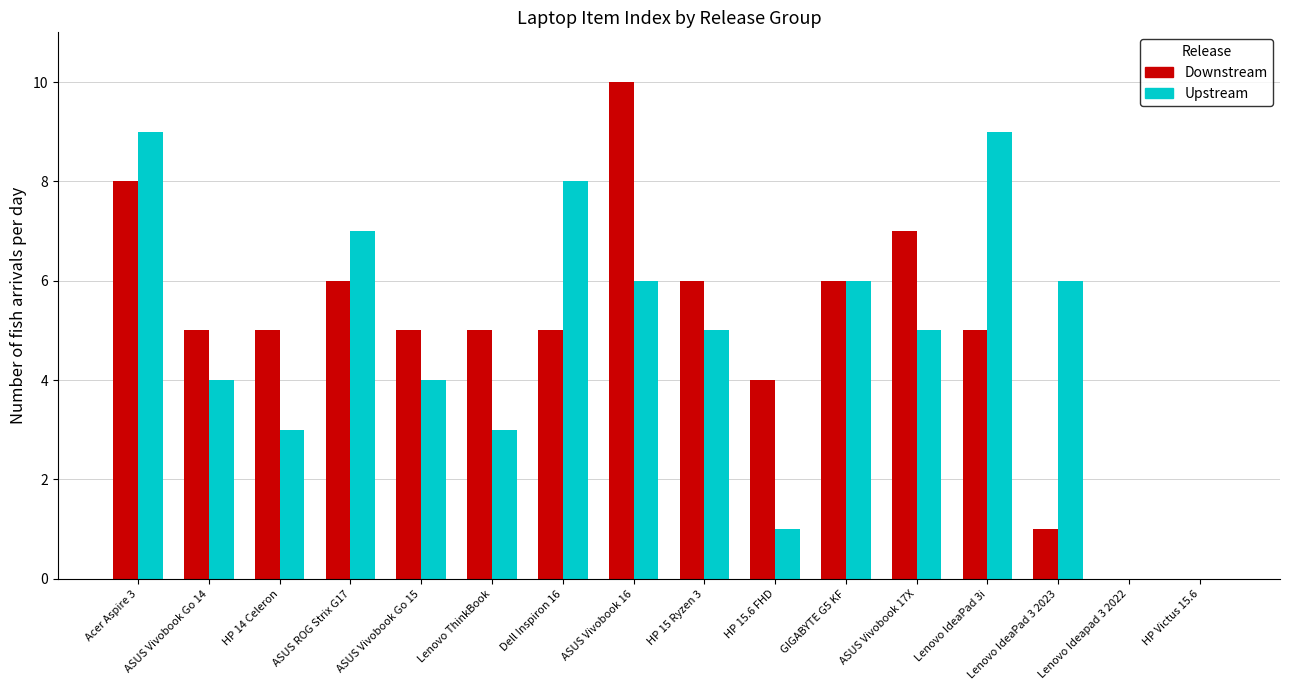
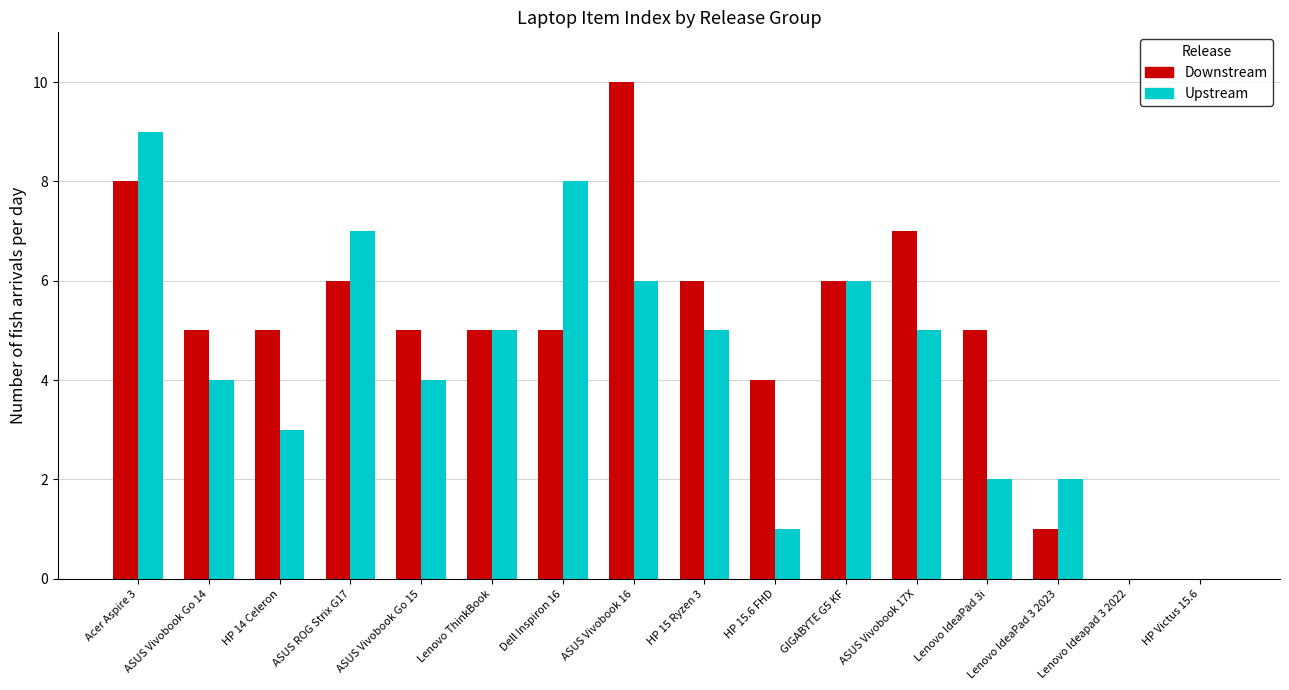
Upstream, Lenovo ThinkBook: 3 -> 5
Upstream, Lenovo IdeaPad 3i: 9 -> 2
Upstream, Lenovo IdeaPad 3 2023: 6 -> 2
